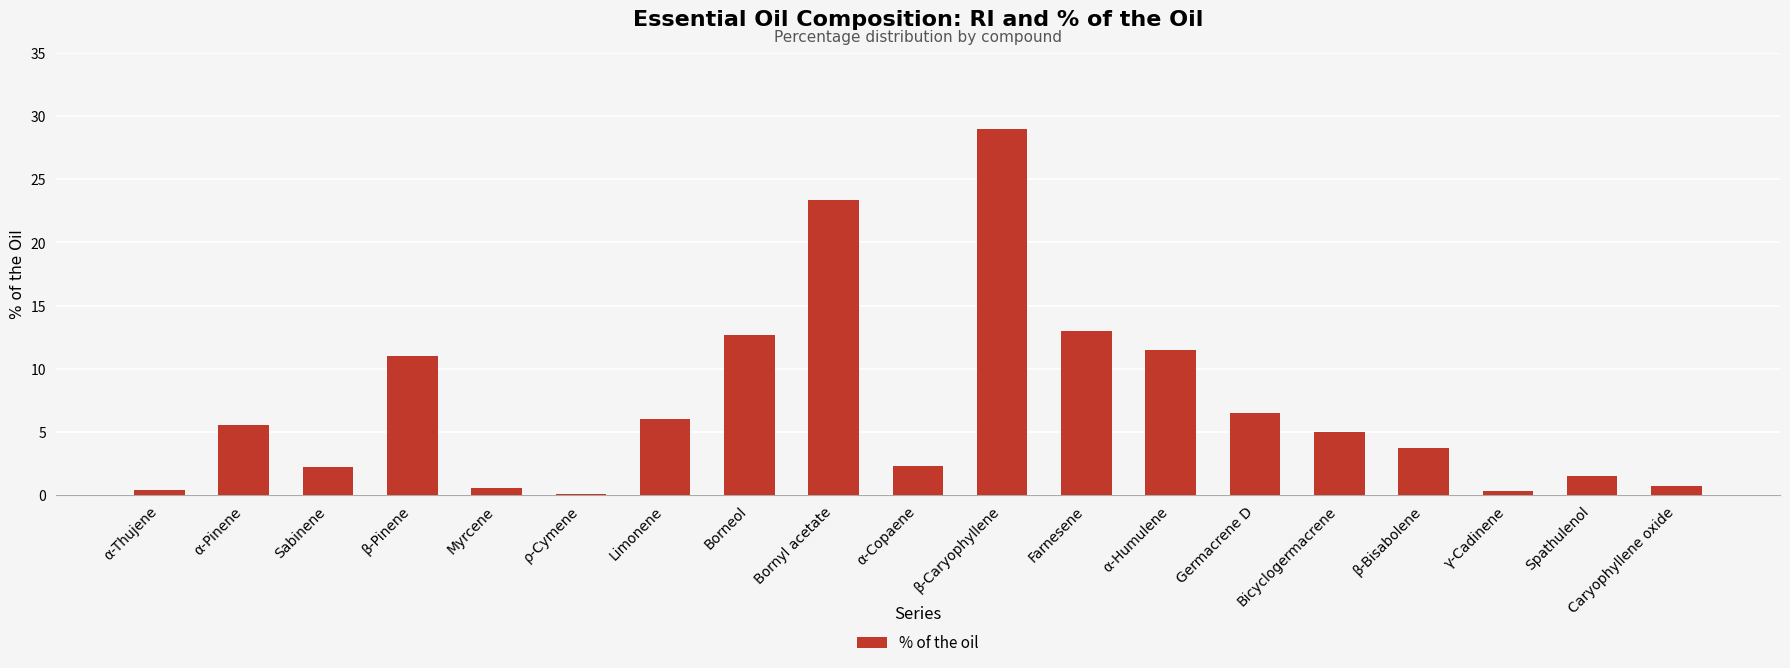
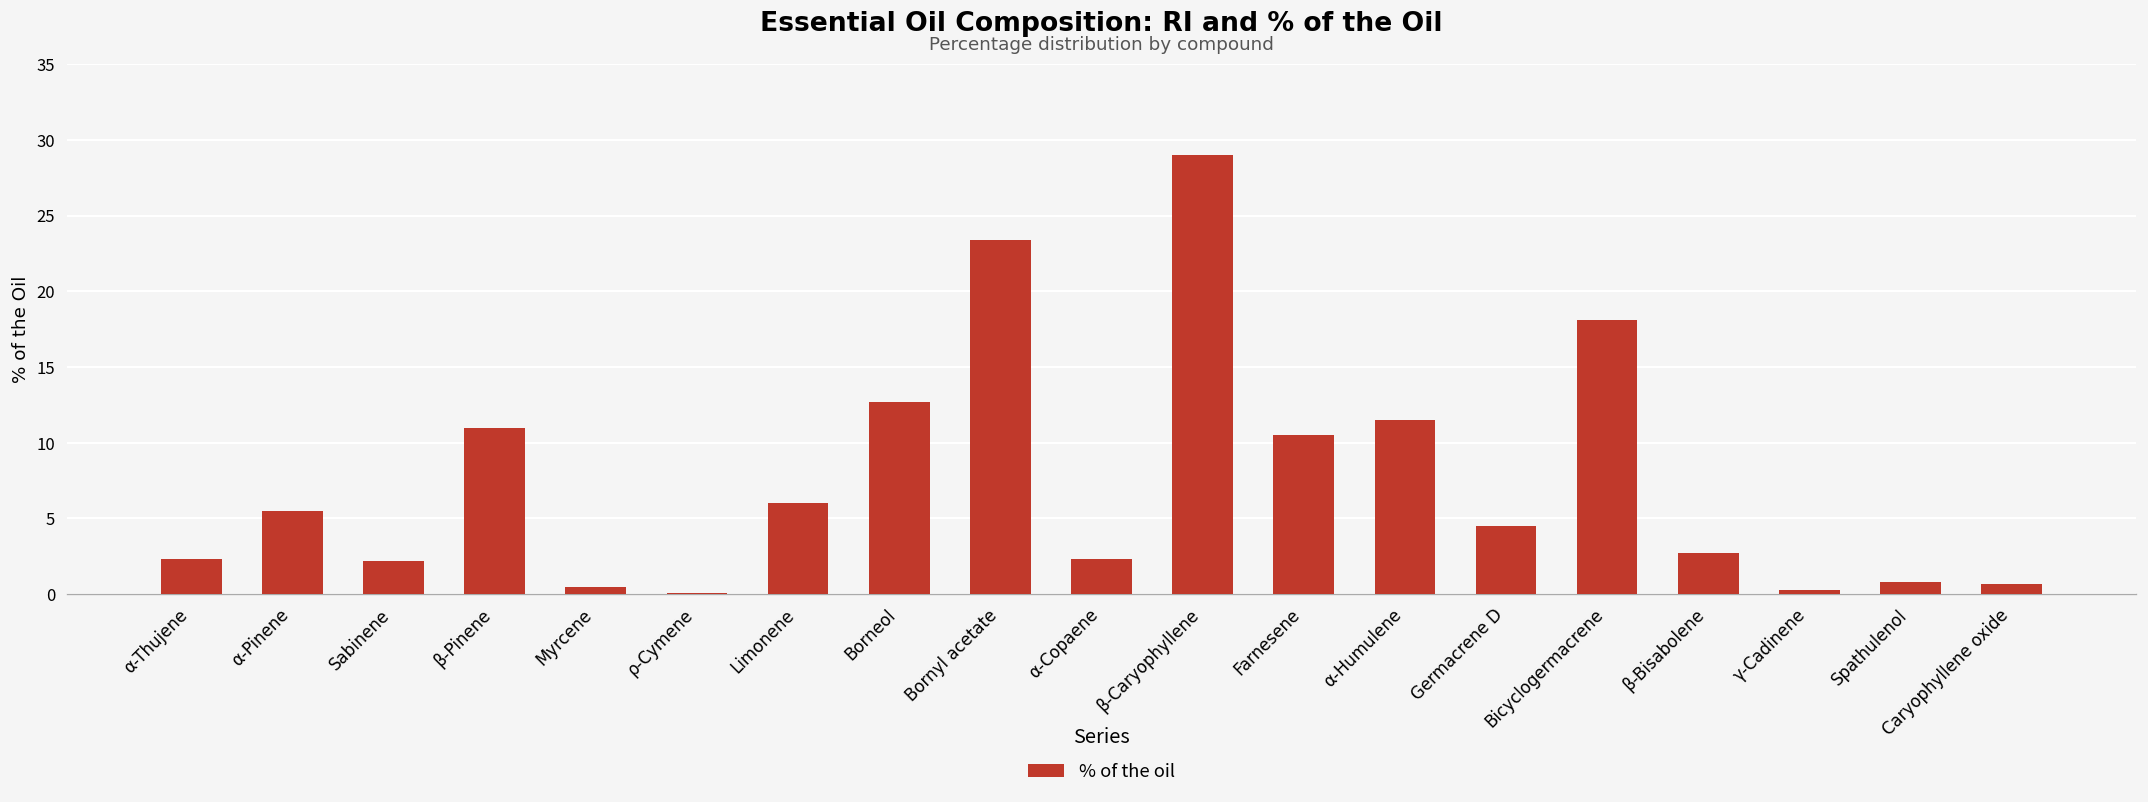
α-Thujene: 0.4 -> 2.3
Farnesene: 13.0 -> 10.5
Germacrene D: 6.5 -> 4.5
Bicyclogermacrene: 5.0 -> 18.1
β-Bisabolene: 3.7 -> 2.7
Spathulenol: 1.5 -> 0.8
